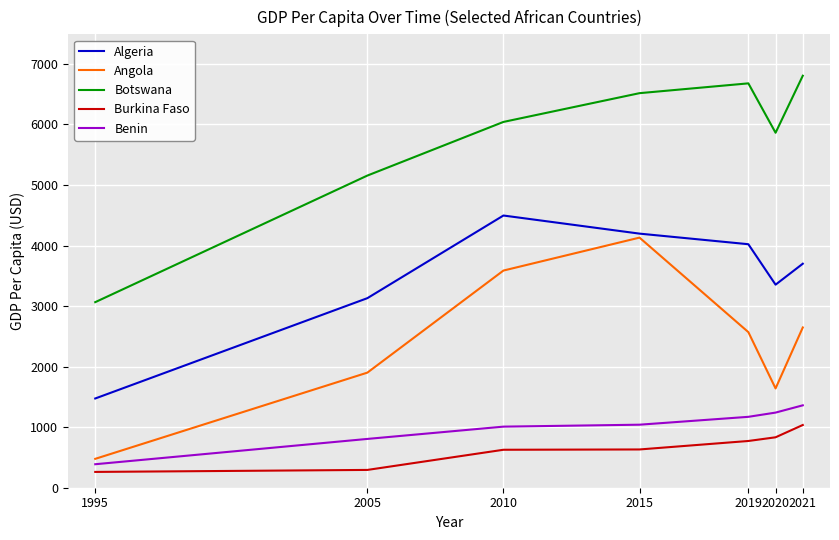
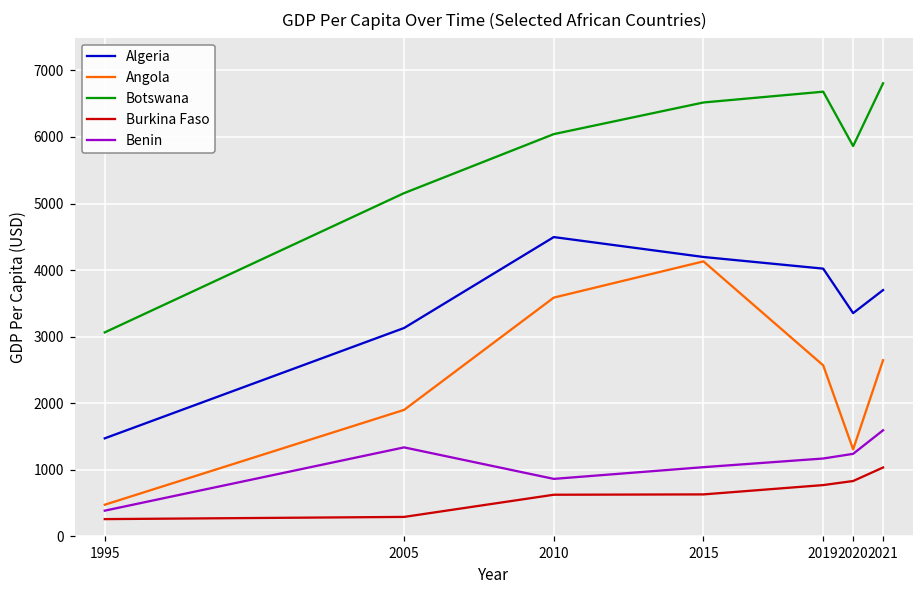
Benin, 2005: 800 -> 1300
Benin, 2010: 1000 -> 900
Angola, 2020: 1600 -> 1300
Benin, 2021: 1400 -> 1600
